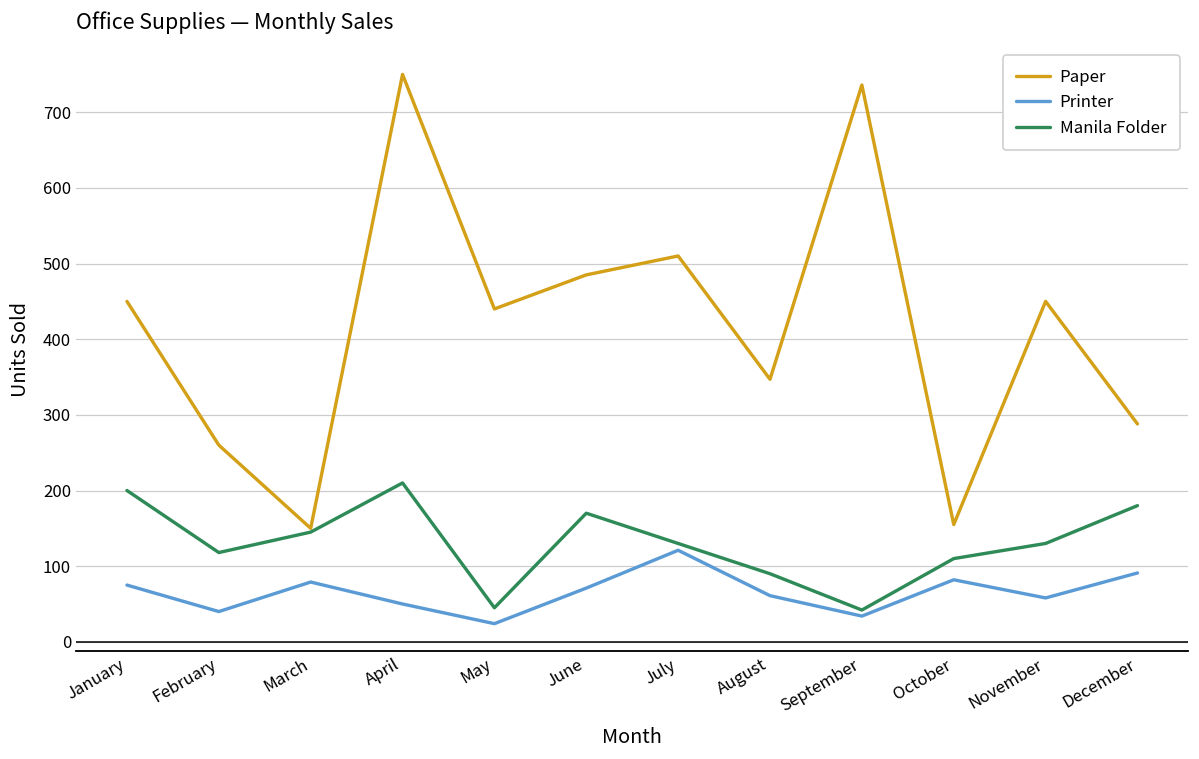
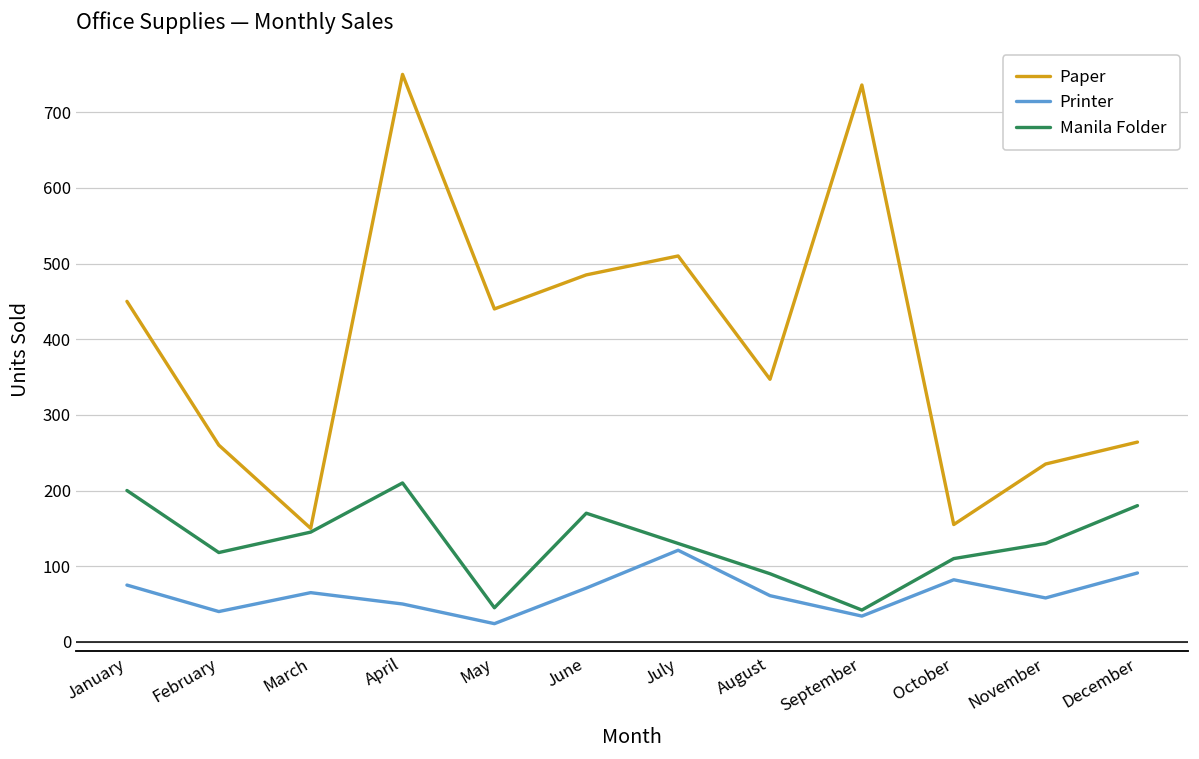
Printer, March: 80 -> 70
Paper, November: 450 -> 240
Paper, December: 290 -> 260
